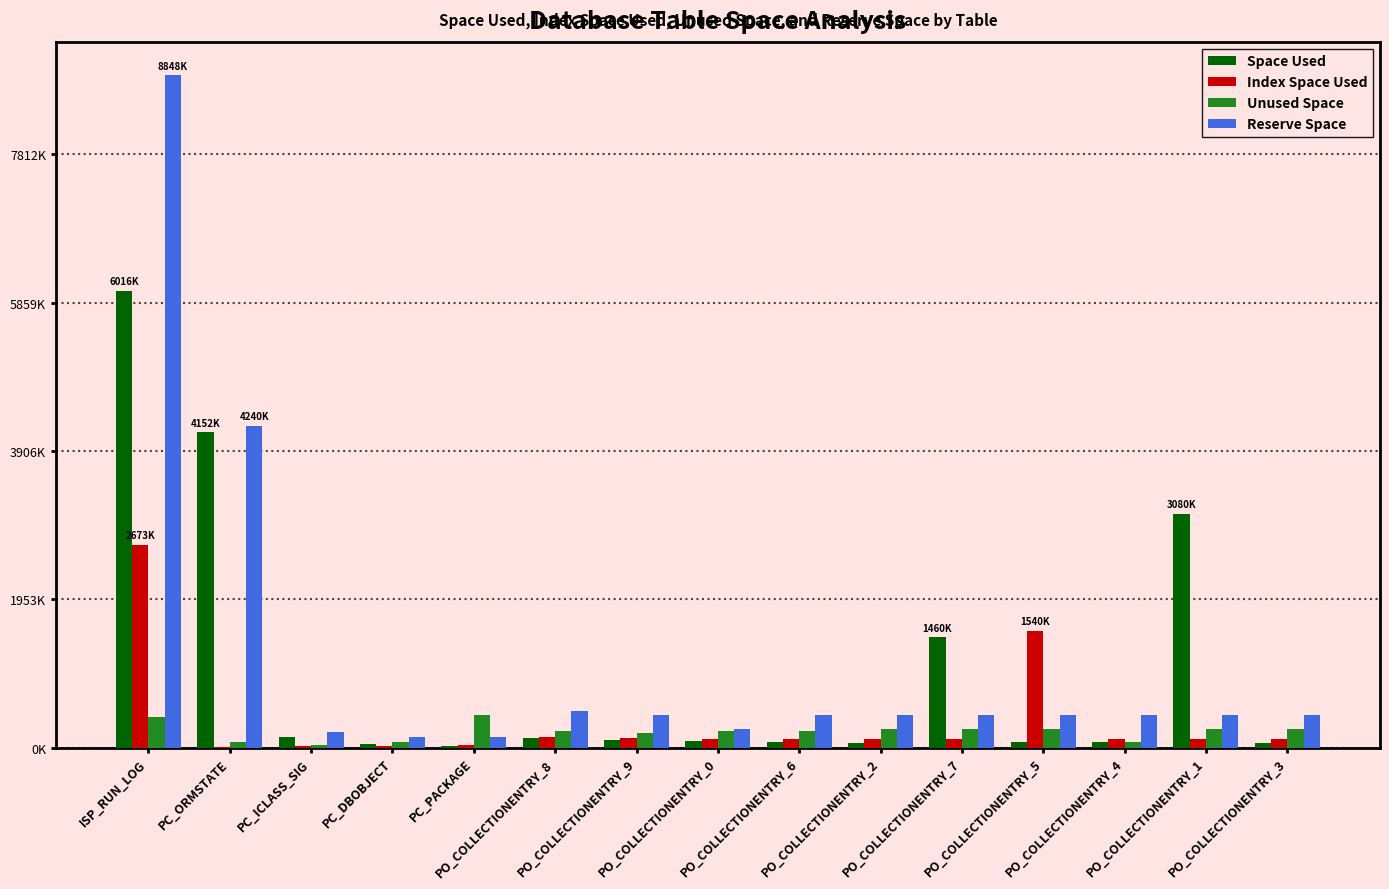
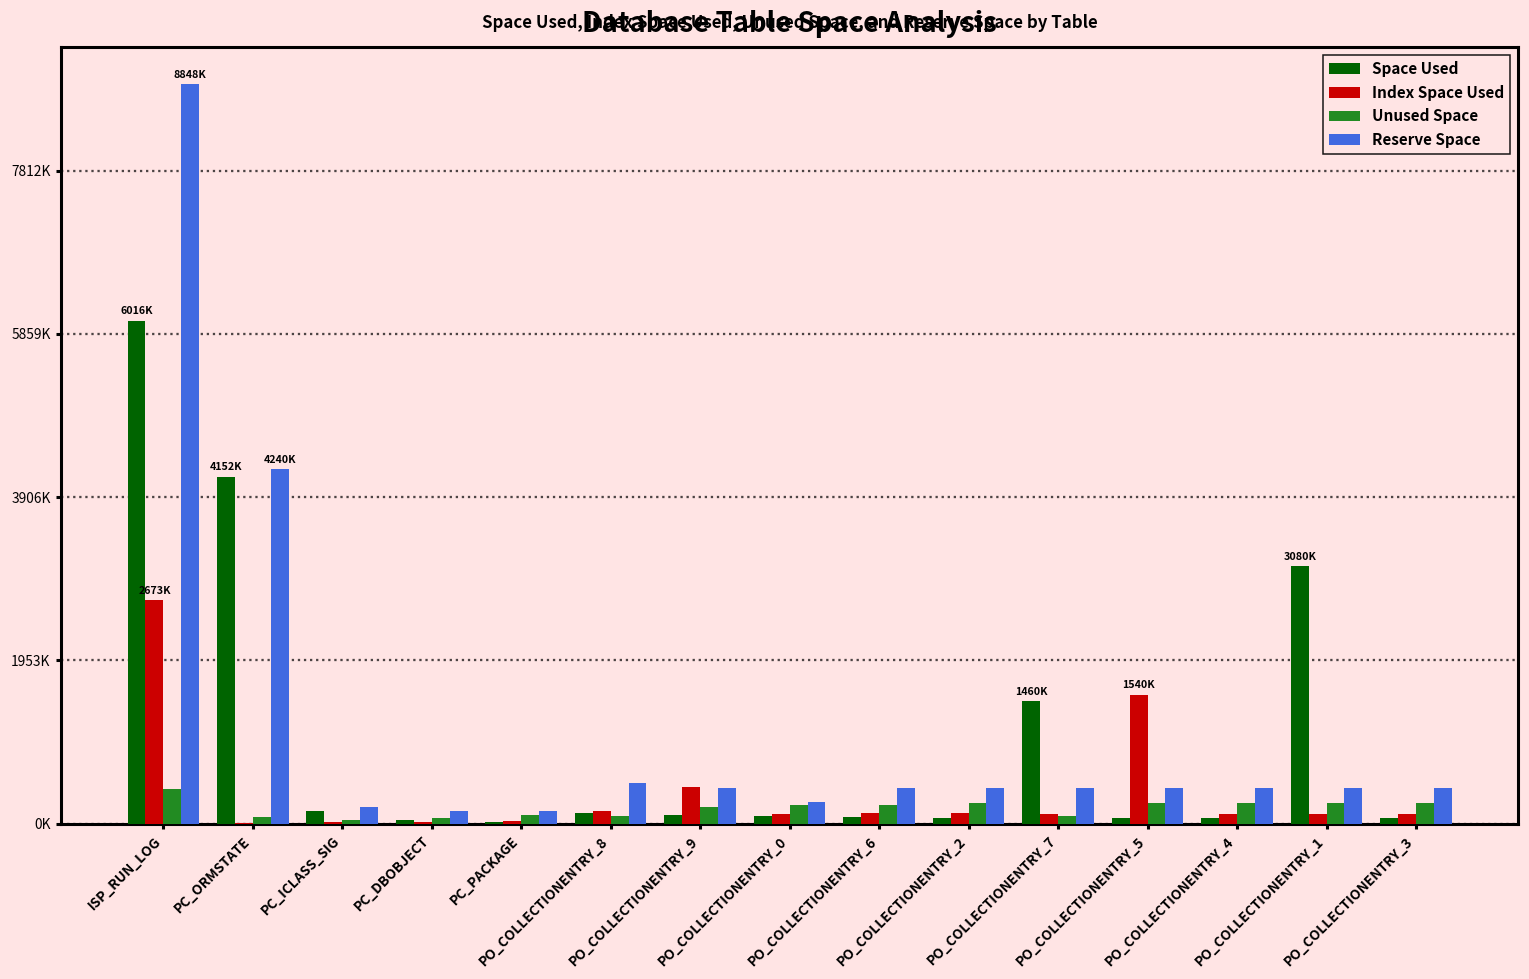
Unused Space, PC_PACKAGE: 400000 -> 100000
Unused Space, PO_COLLECTIONENTRY_8: 200000 -> 100000
Index Space Used, PO_COLLECTIONENTRY_9: 100000 -> 400000
Unused Space, PO_COLLECTIONENTRY_7: 200000 -> 100000
Unused Space, PO_COLLECTIONENTRY_4: 100000 -> 200000
